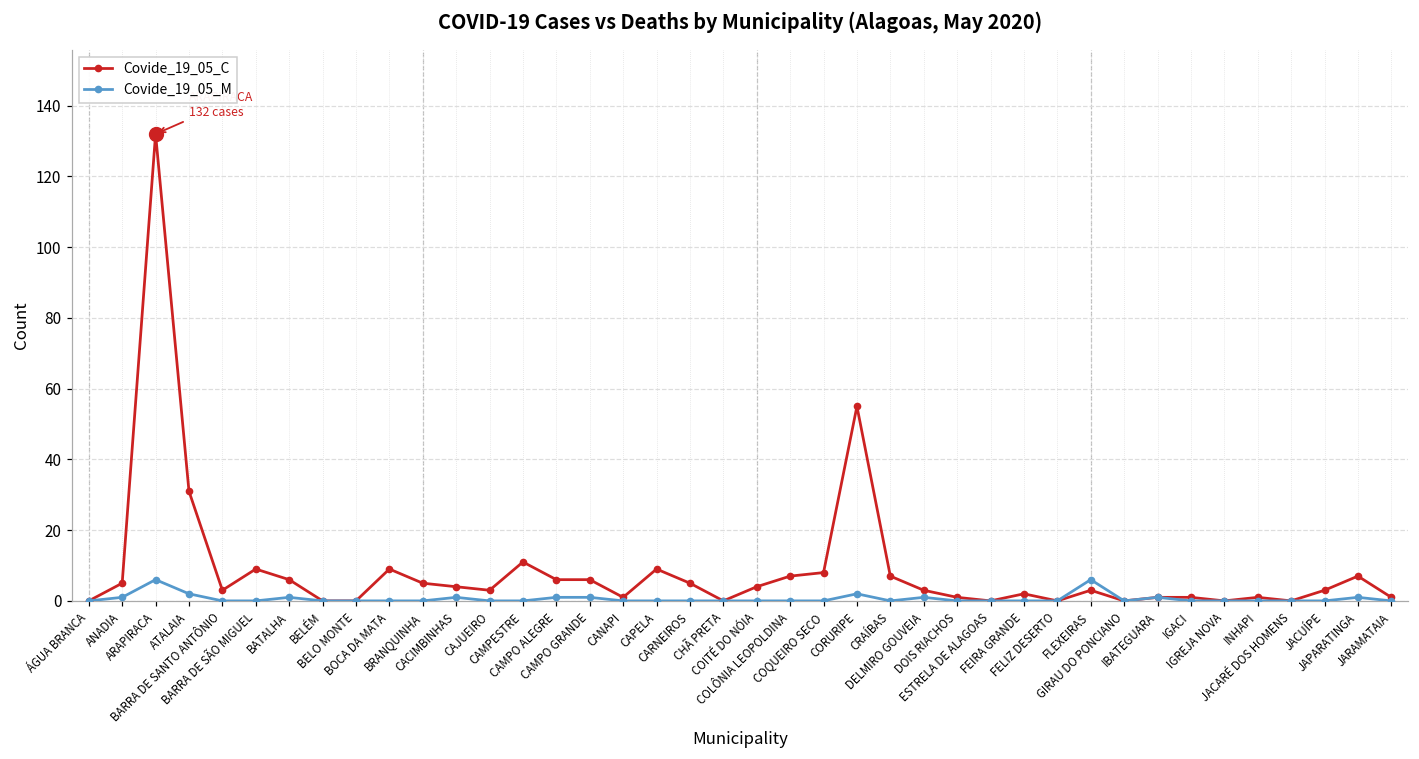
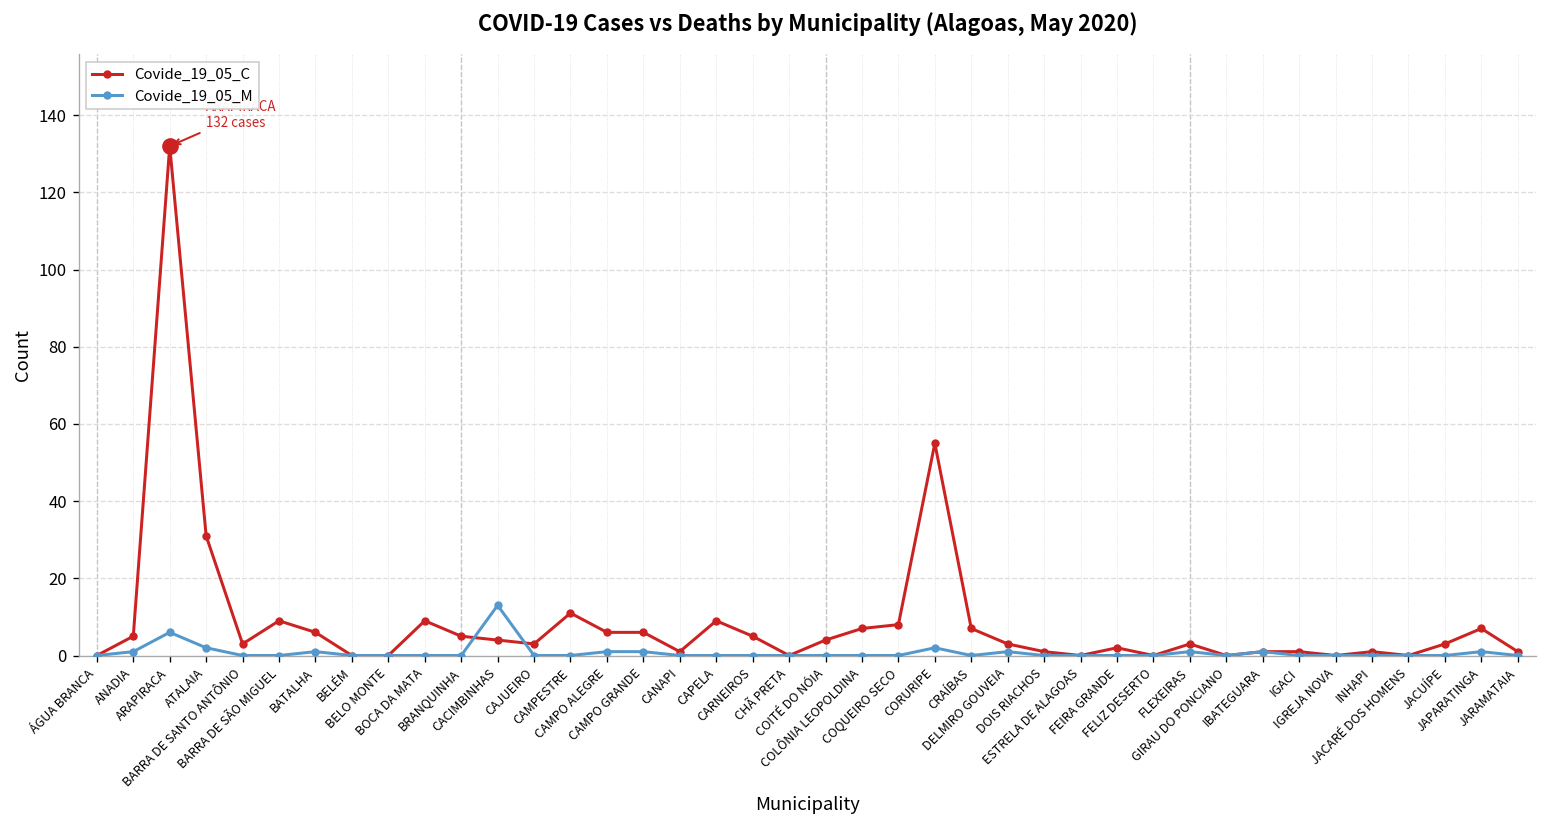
Covide_19_05_M, CACIMBINHAS: 1 -> 13
Covide_19_05_M, FLEXEIRAS: 6 -> 1
